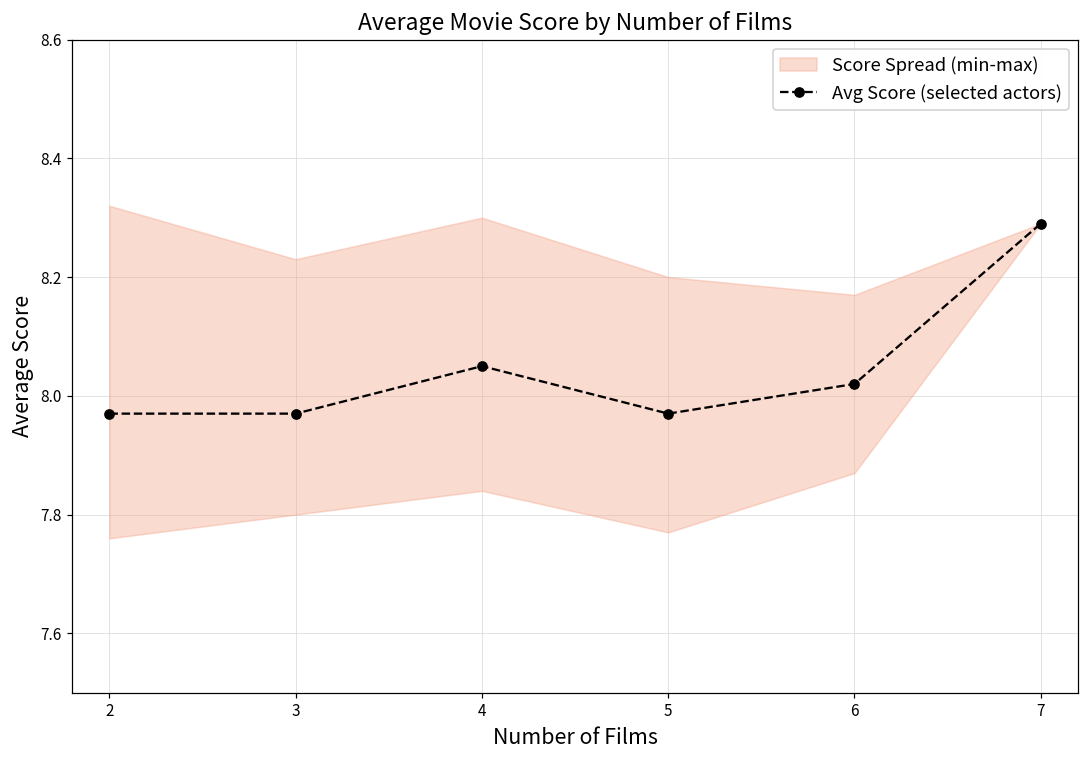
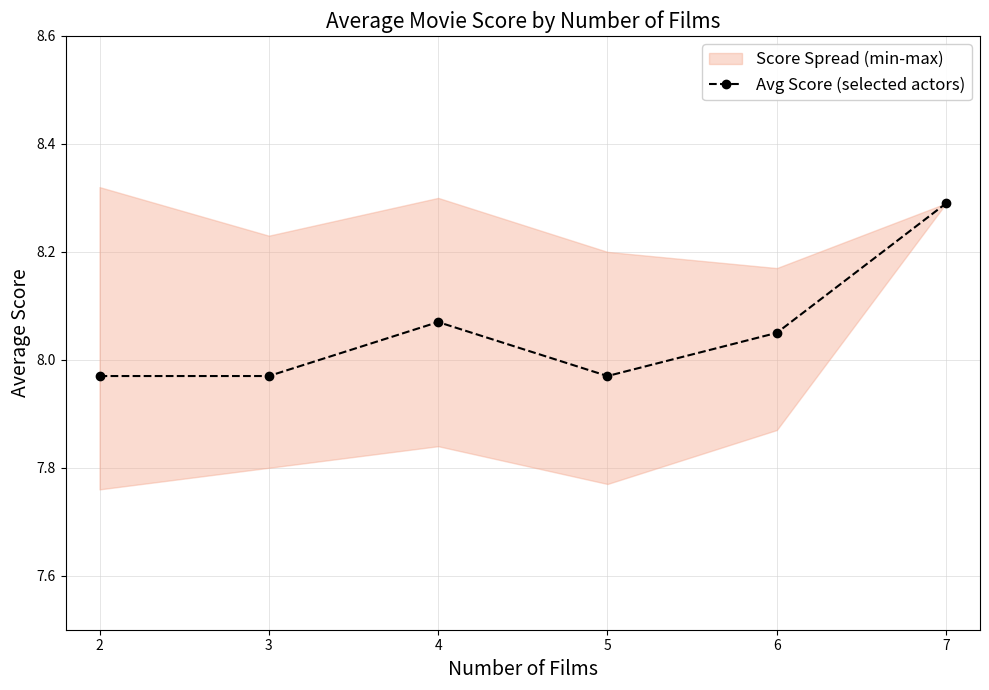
Avg Score (selected actors), 4: 8.05 -> 8.07
Avg Score (selected actors), 6: 8.02 -> 8.05
